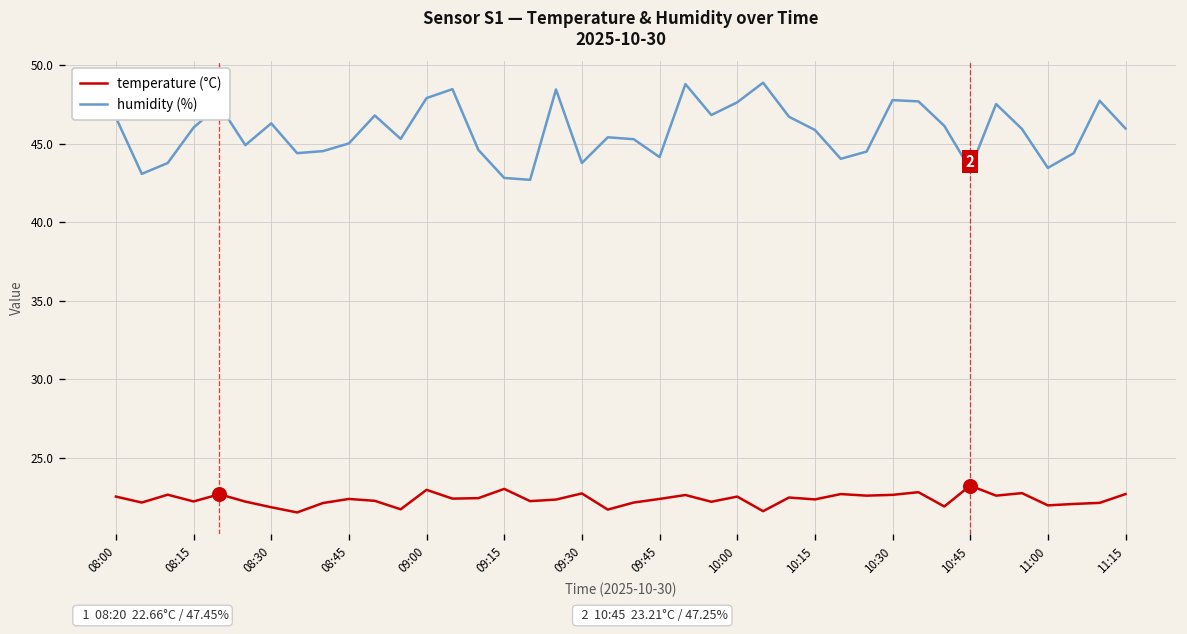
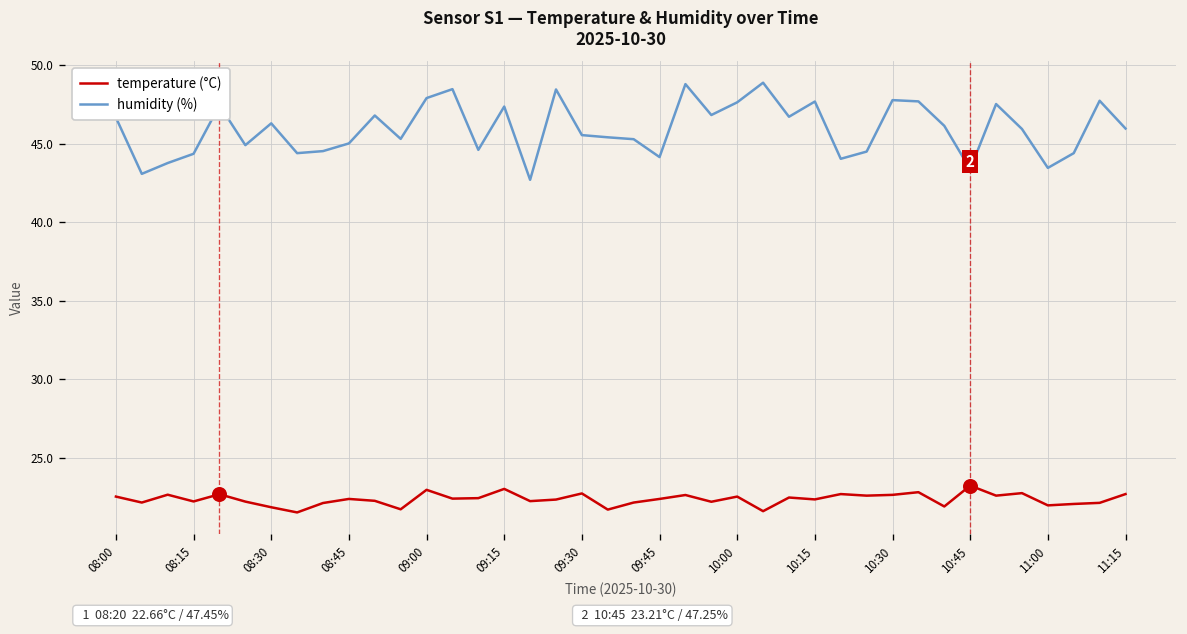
humidity (%), 08:15: 46.0 -> 44.4
humidity (%), 09:15: 42.8 -> 47.4
humidity (%), 09:30: 43.8 -> 45.6
humidity (%), 10:15: 45.9 -> 47.7
